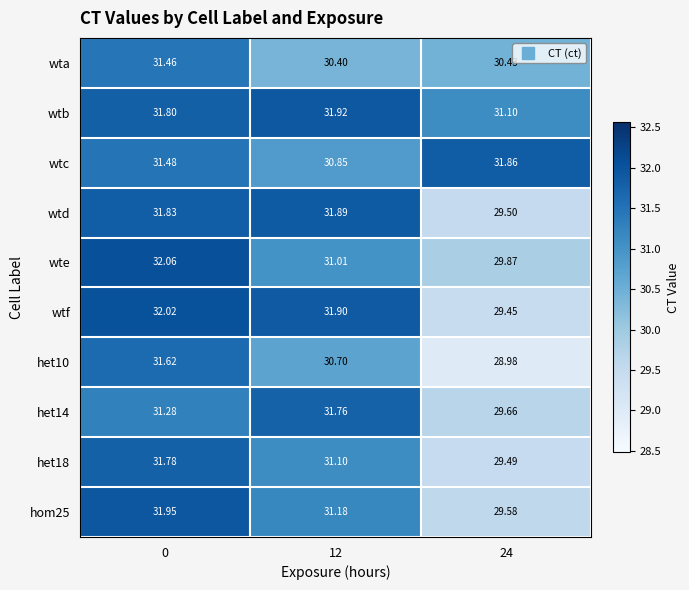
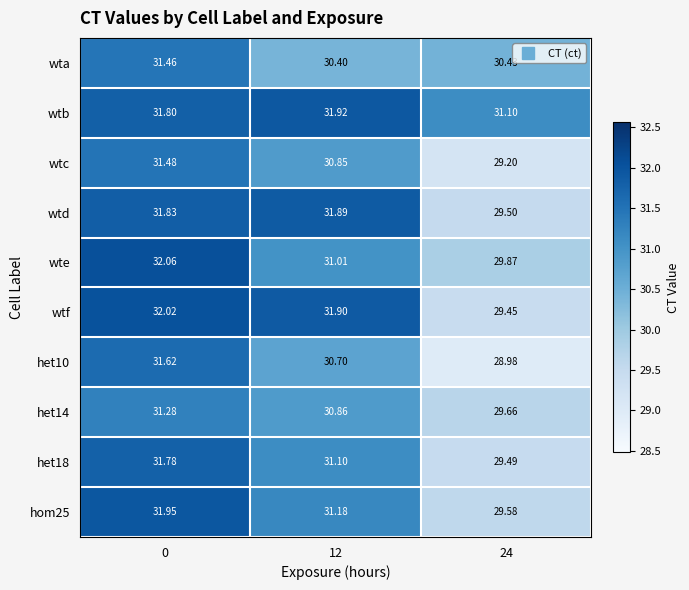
wtc, 24: 31.86 -> 29.20
het14, 12: 31.76 -> 30.86
